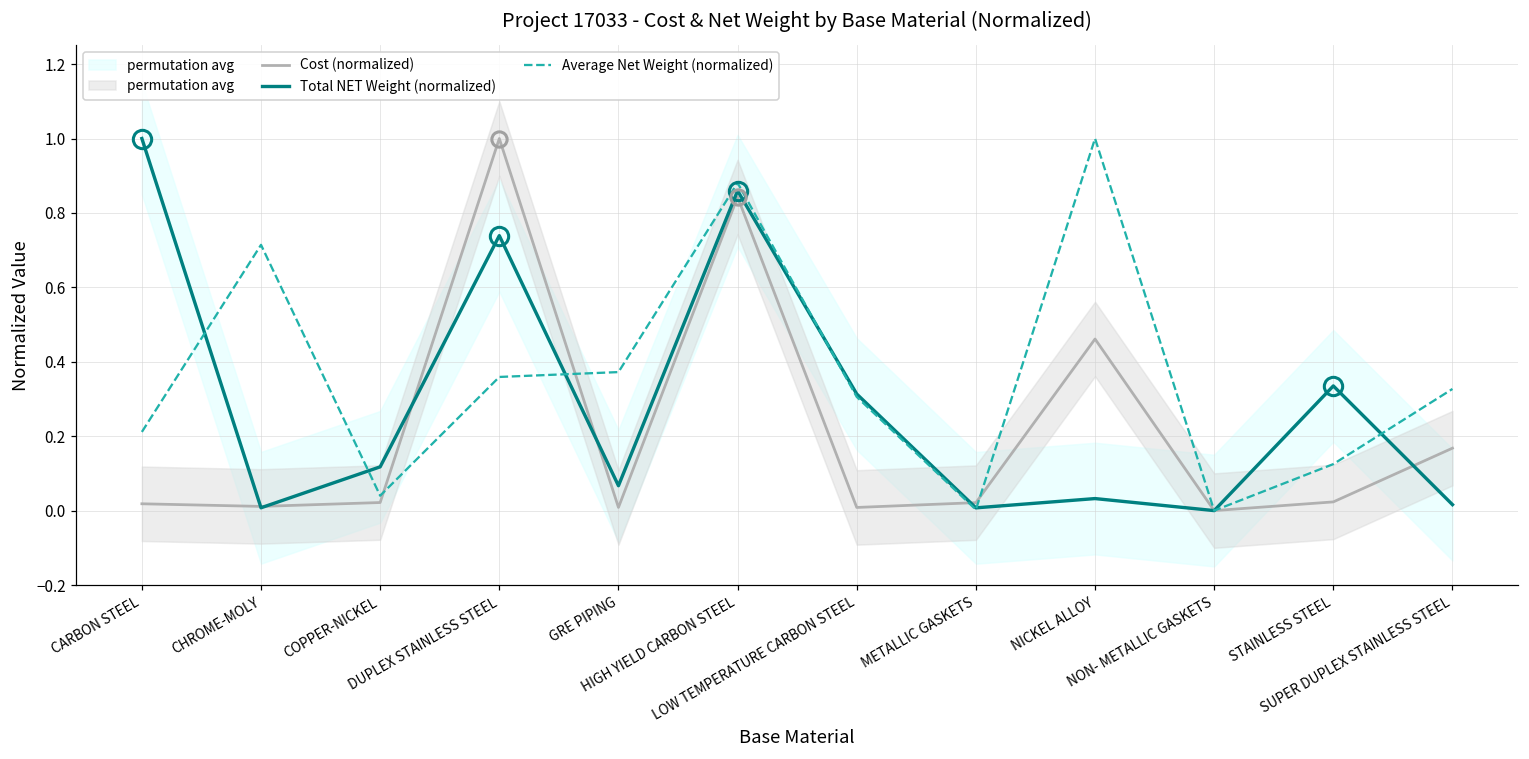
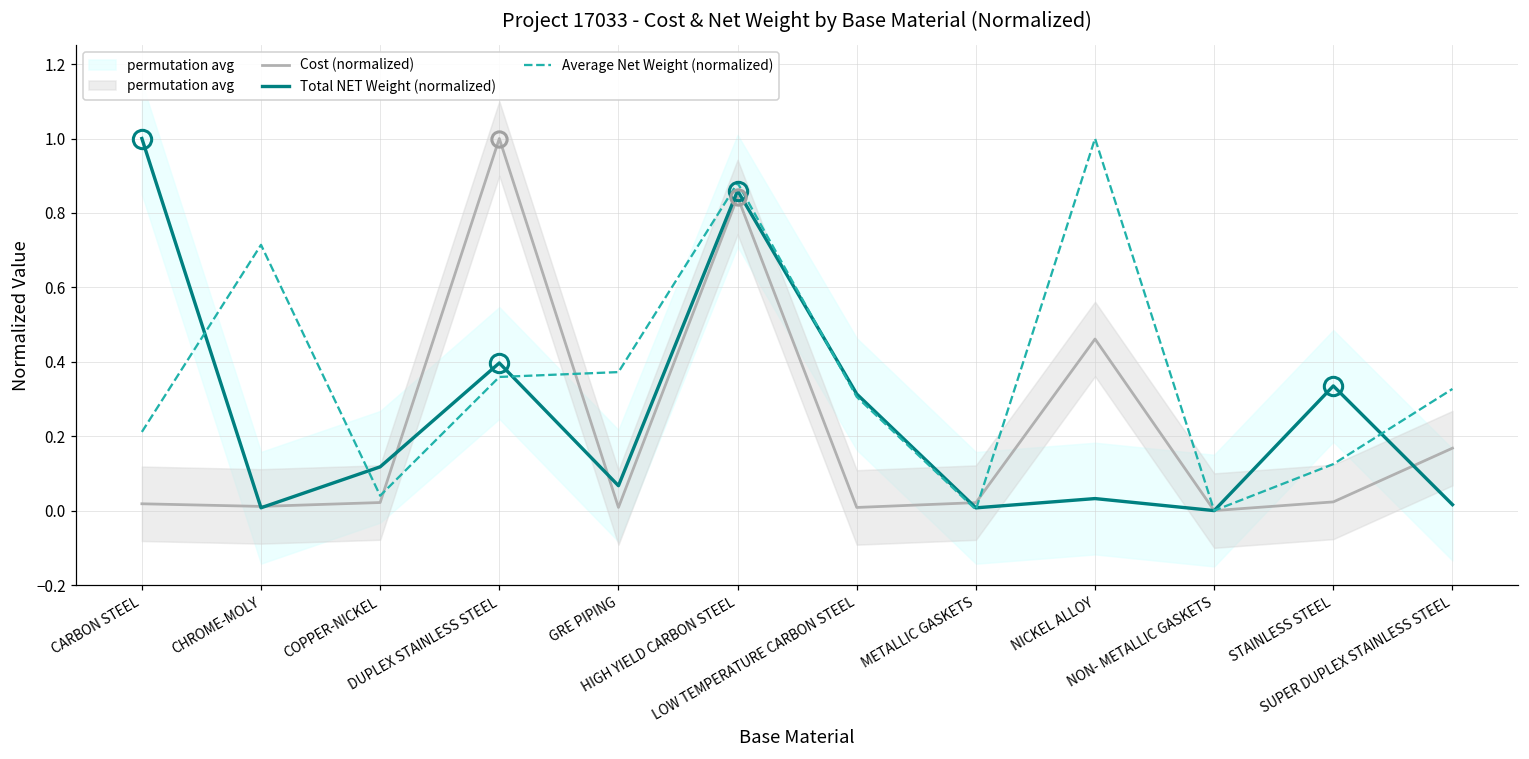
Total NET Weight (normalized), DUPLEX STAINLESS STEEL: 0.74 -> 0.40
